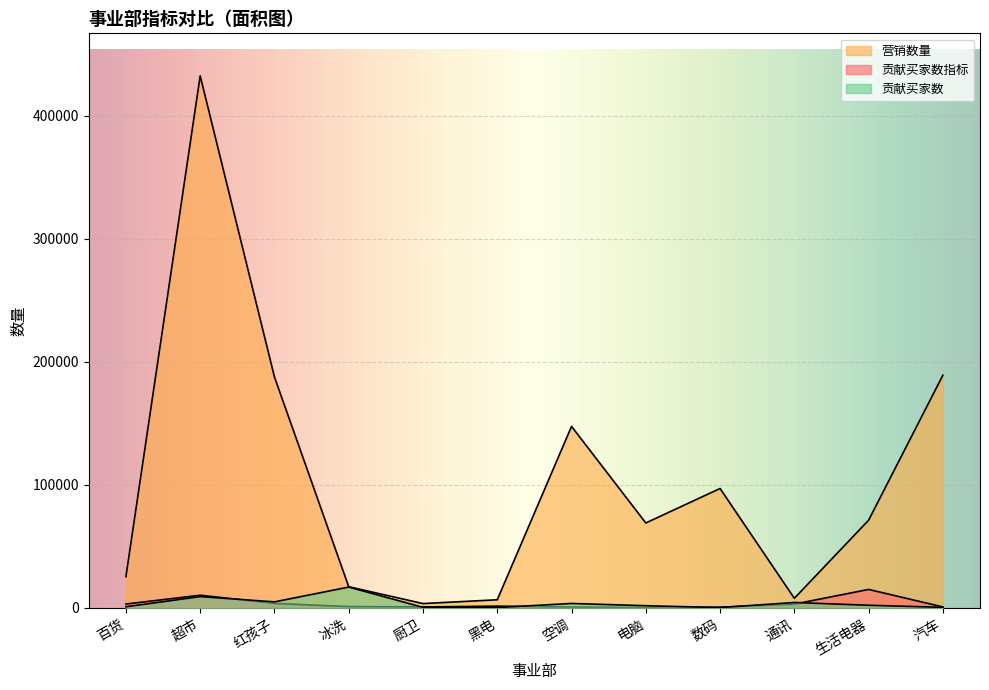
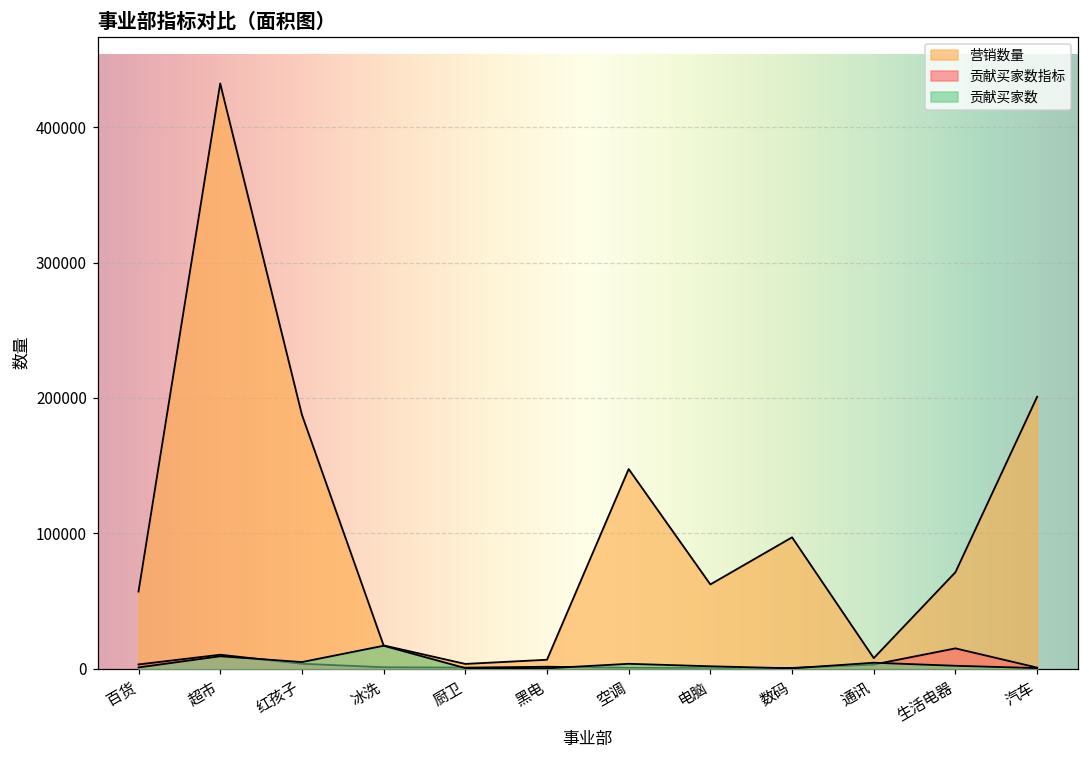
营销数量, 百货: 25000 -> 57000
营销数量, 电脑: 69000 -> 62000
营销数量, 汽车: 189000 -> 201000
